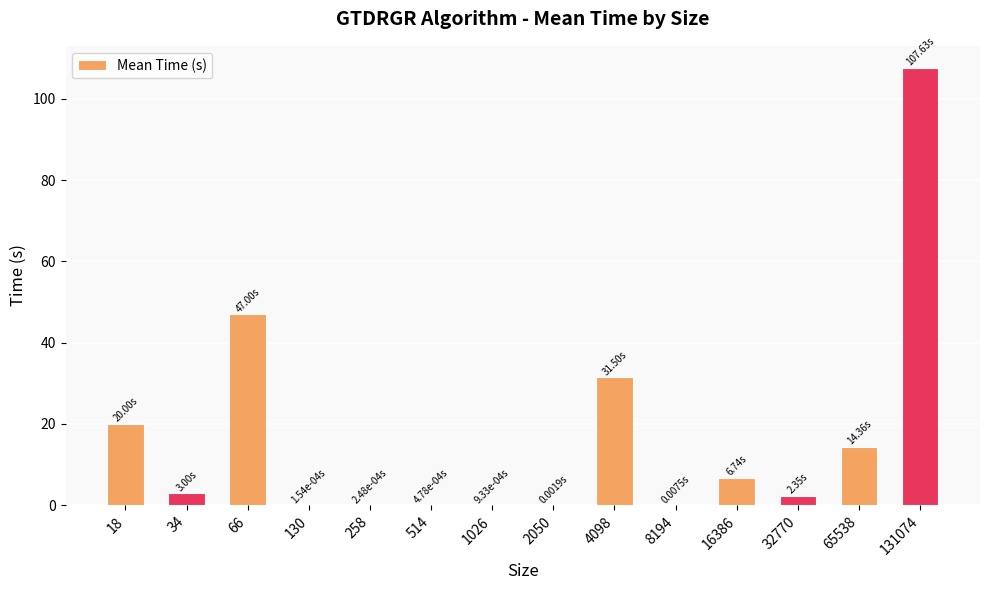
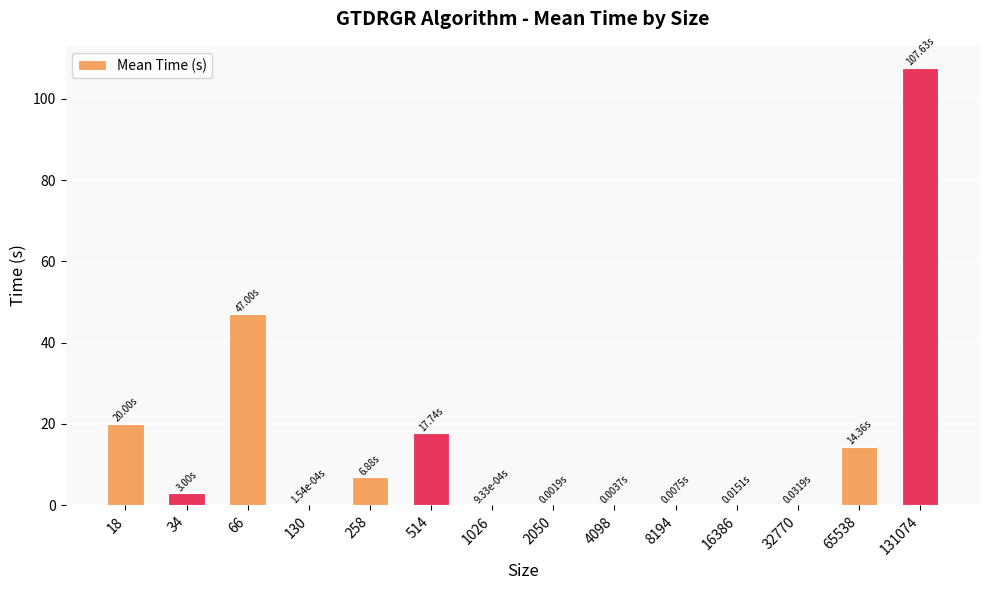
258: 2.48e-04s -> 6.88s
514: 4.78e-04s -> 17.74s
4098: 31.50s -> 0.0037s
16386: 6.74s -> 0.0151s
32770: 2.35s -> 0.0319s
